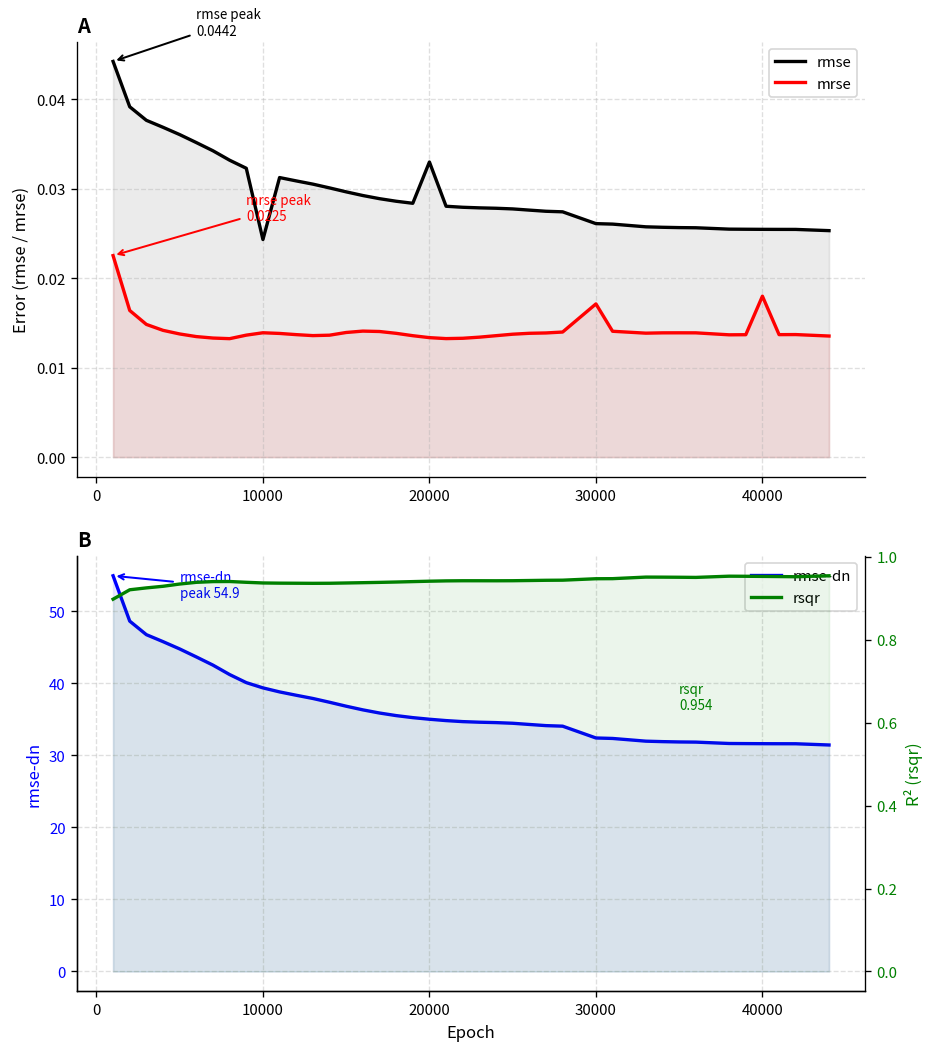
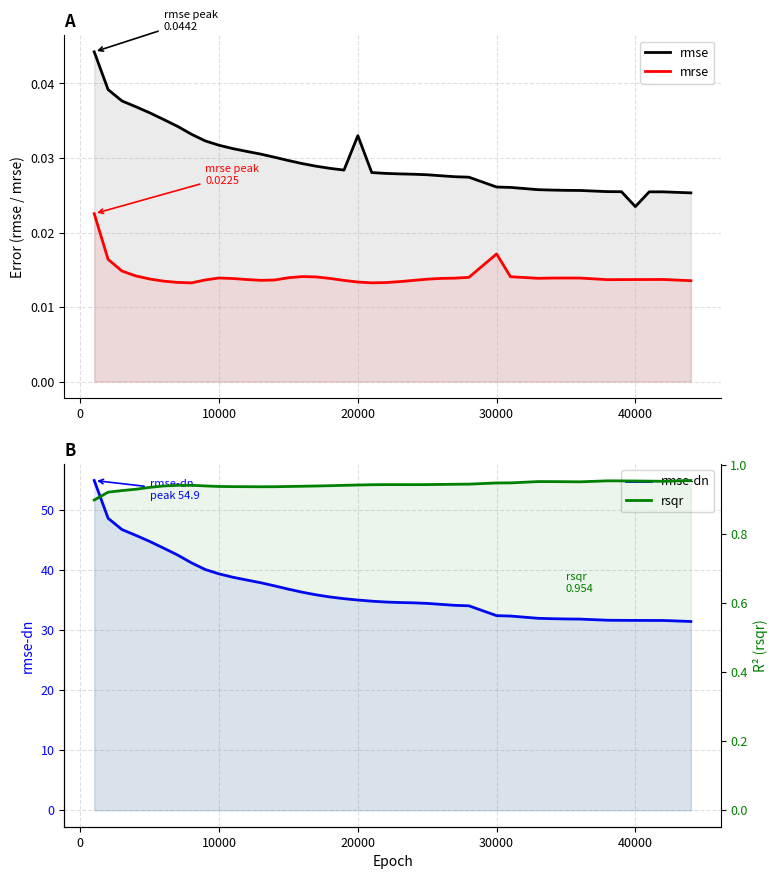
A, rmse, 10000: 0.024 -> 0.032
A, rmse, 40000: 0.025 -> 0.023
A, mrse, 40000: 0.018 -> 0.014
